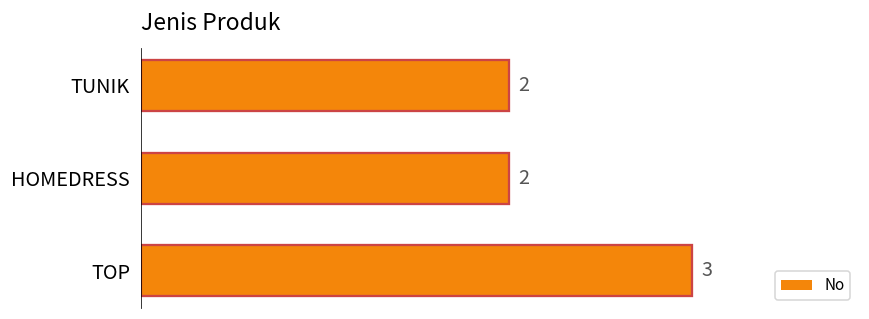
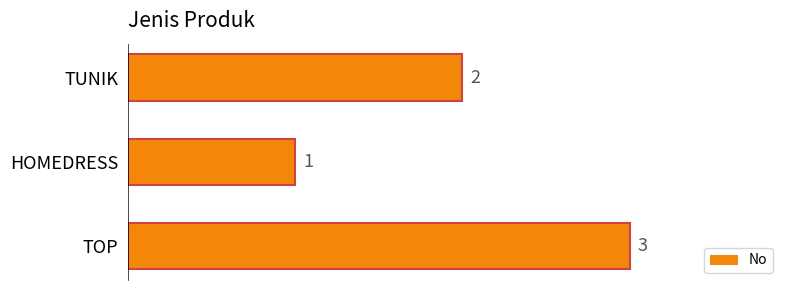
HOMEDRESS: 2 -> 1
